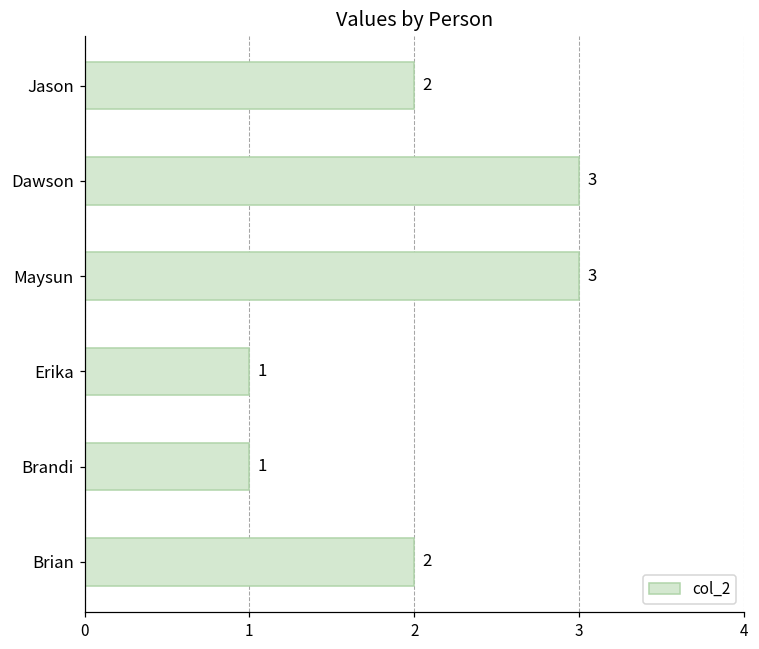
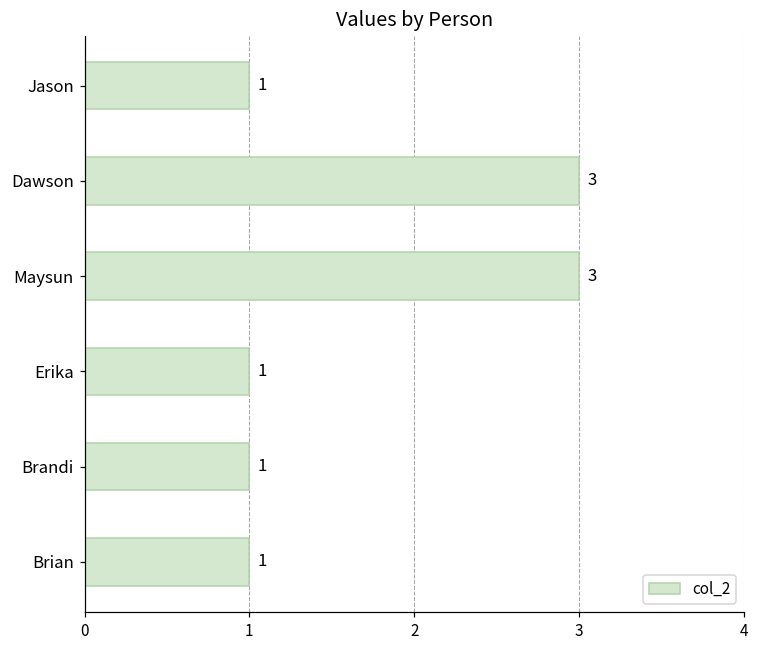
Jason: 2 -> 1
Brian: 2 -> 1
